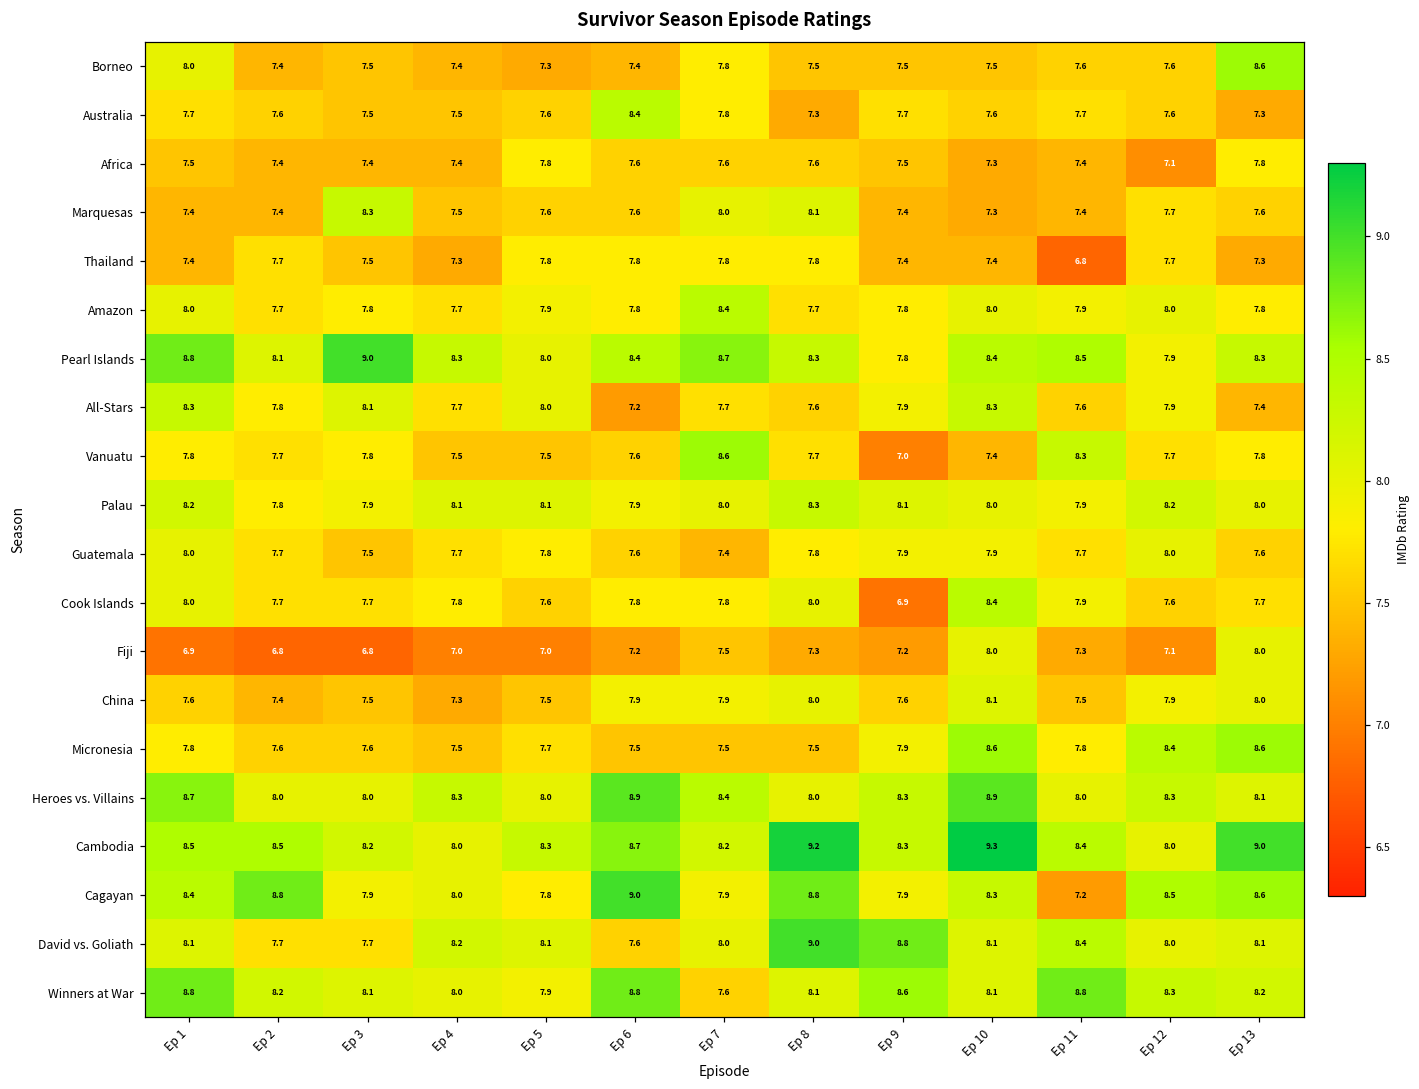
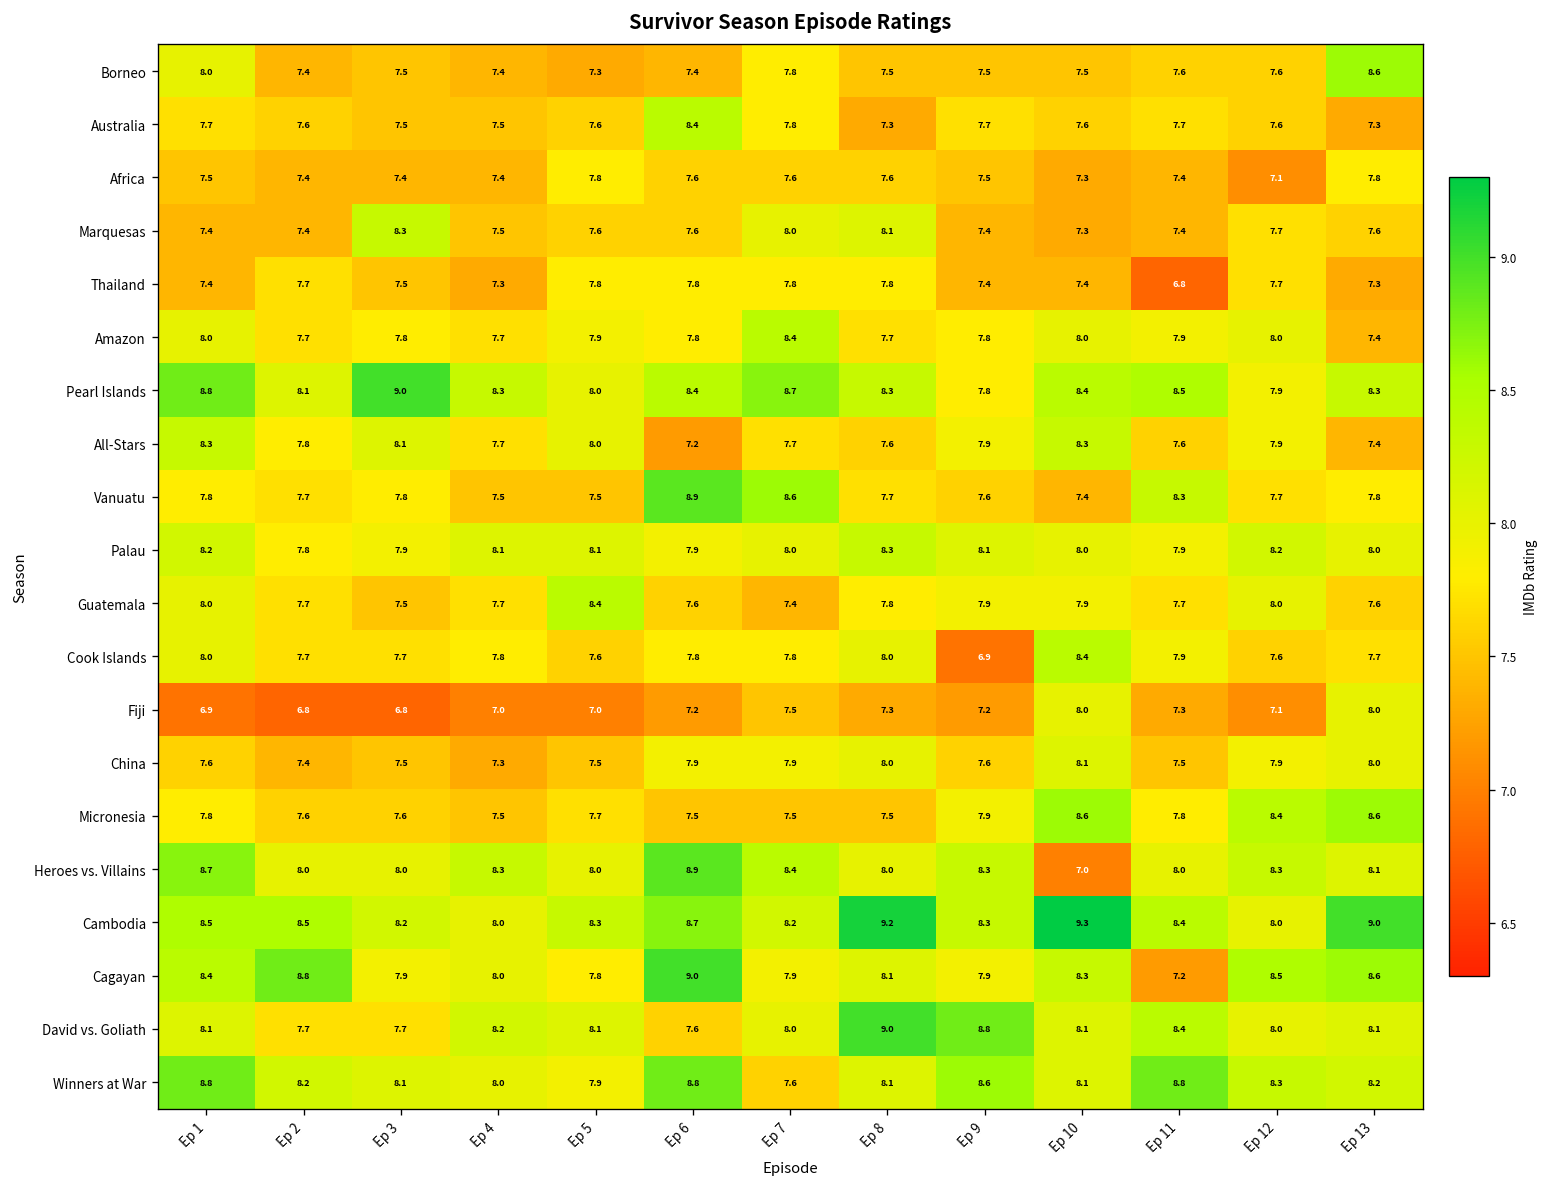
Amazon, Ep 13: 7.8 -> 7.4
Vanuatu, Ep 6: 7.6 -> 8.9
Vanuatu, Ep 9: 7.0 -> 7.6
Guatemala, Ep 5: 7.8 -> 8.4
Heroes vs. Villains, Ep 10: 8.9 -> 7.0
Cagayan, Ep 8: 8.8 -> 8.1
